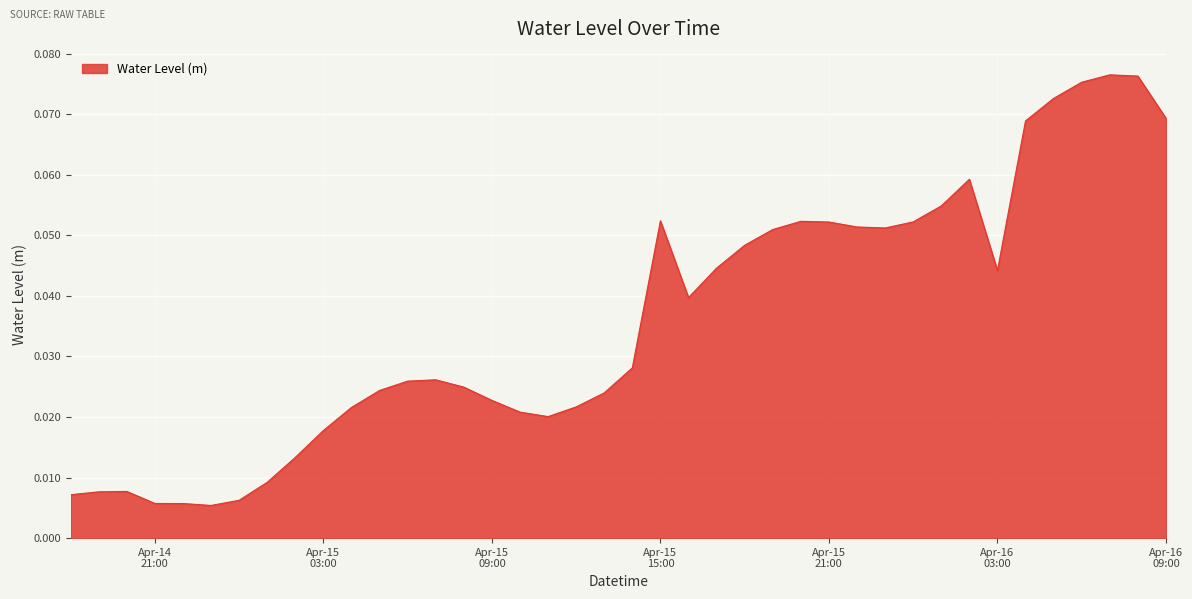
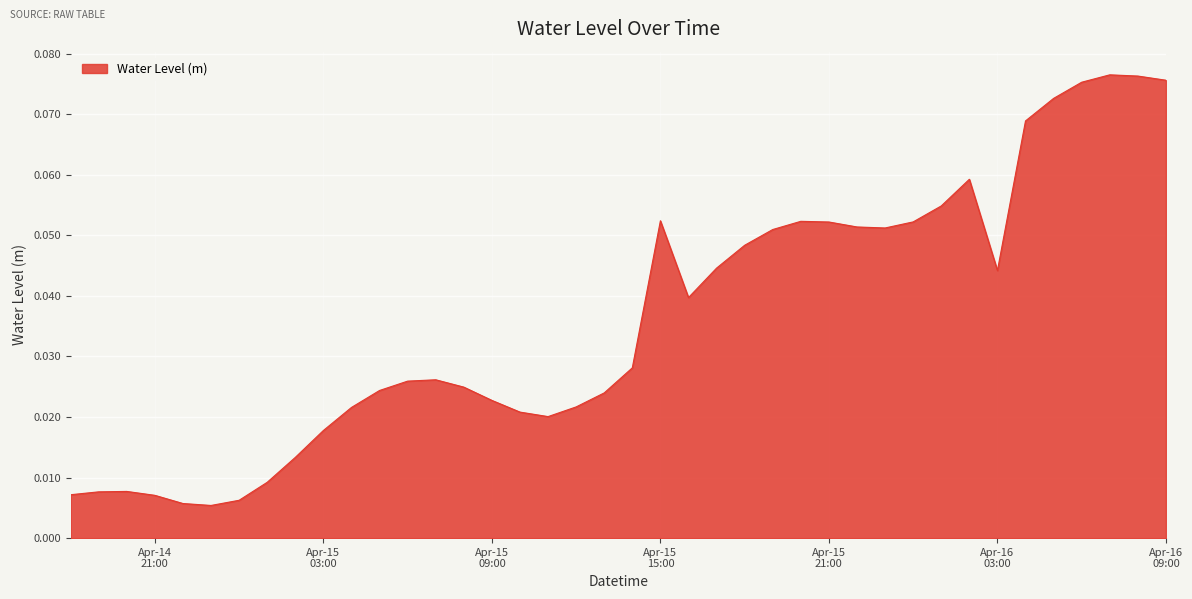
Apr-14 21:00: 0.006 -> 0.007
Apr-16 09:00: 0.069 -> 0.076
